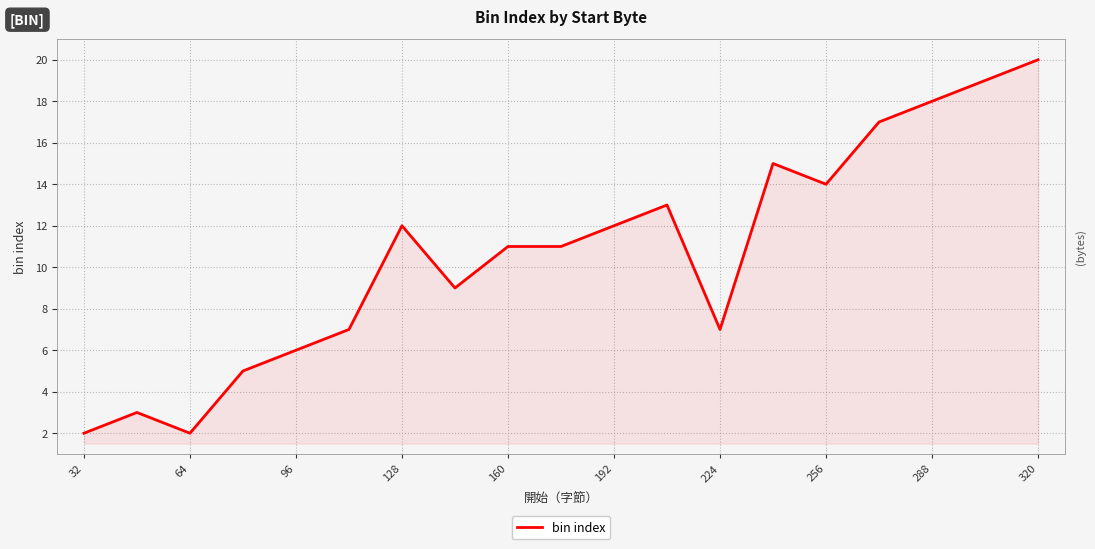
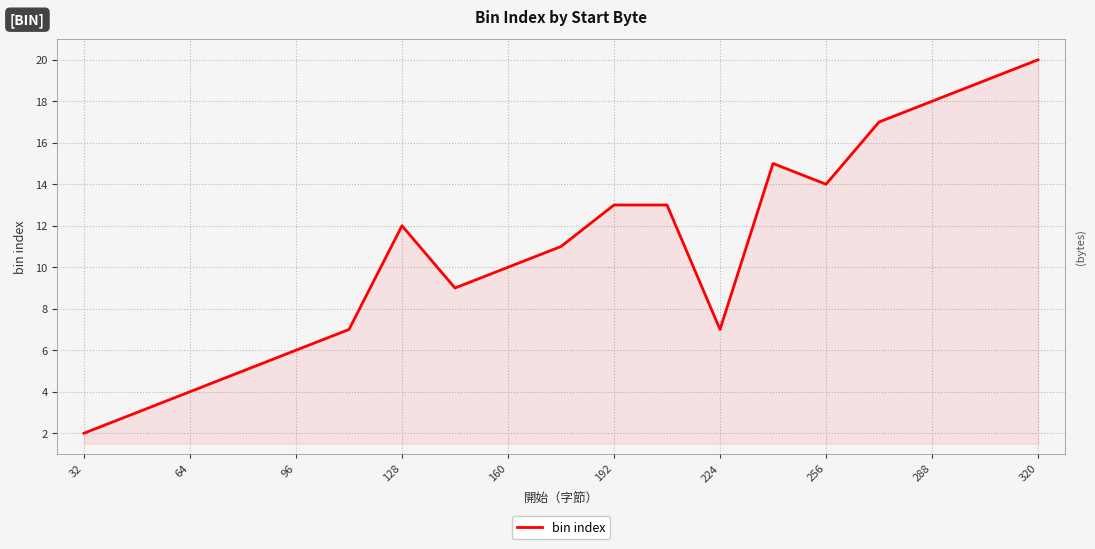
64: 2 -> 4
160: 11 -> 10
192: 12 -> 13
